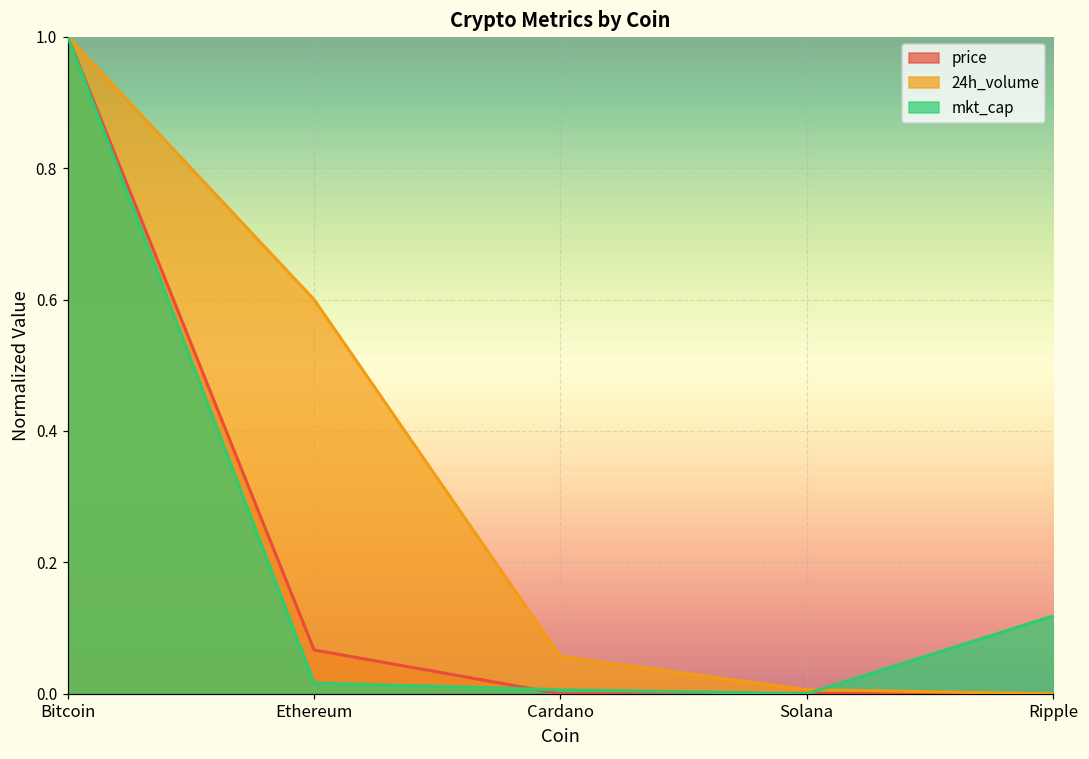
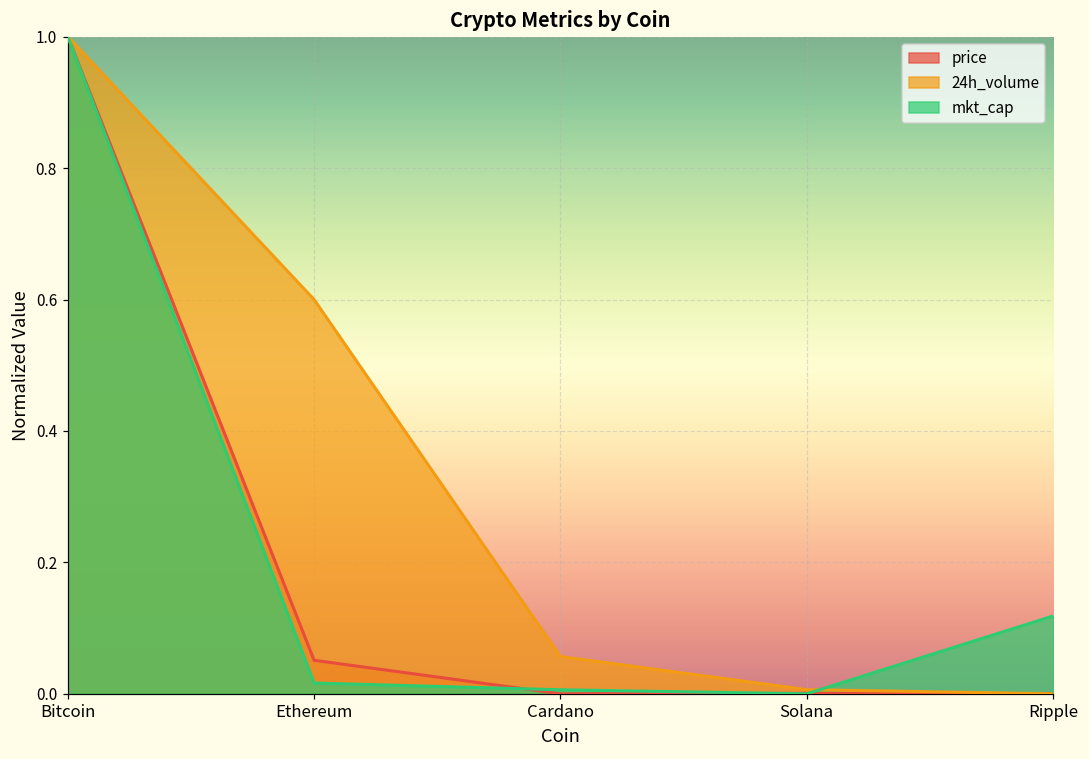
price, Ethereum: 0.07 -> 0.05
